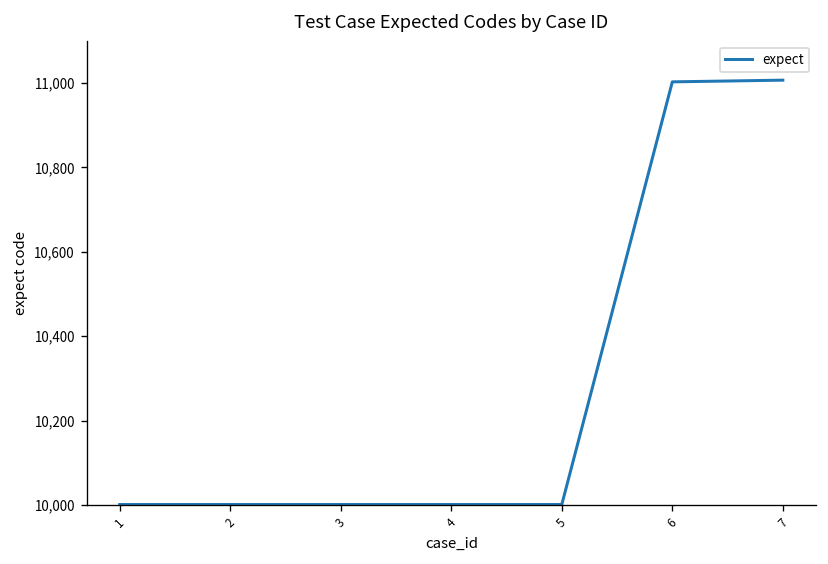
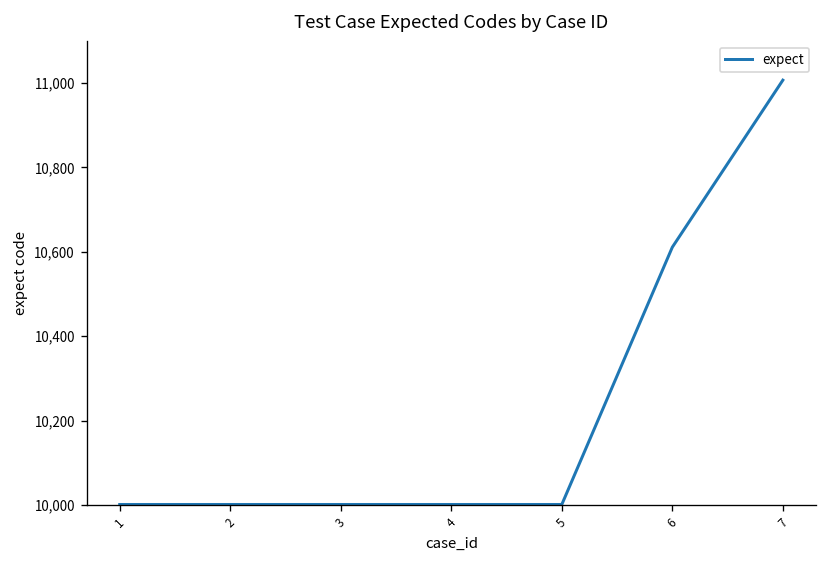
6: 11,000 -> 10,610
